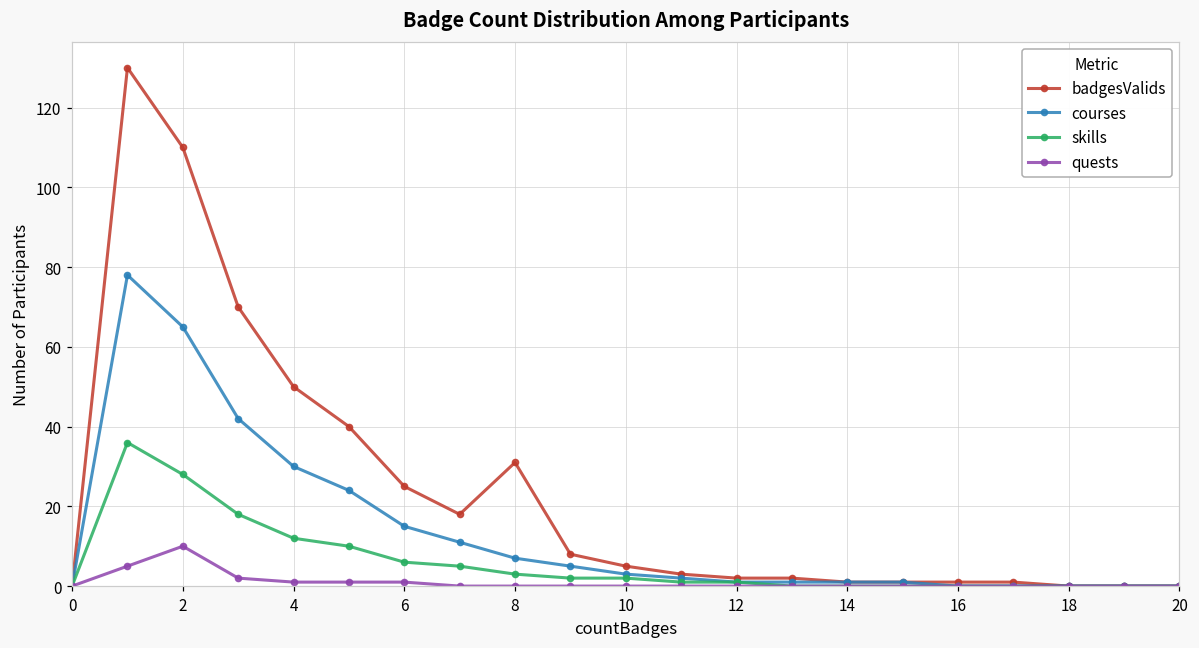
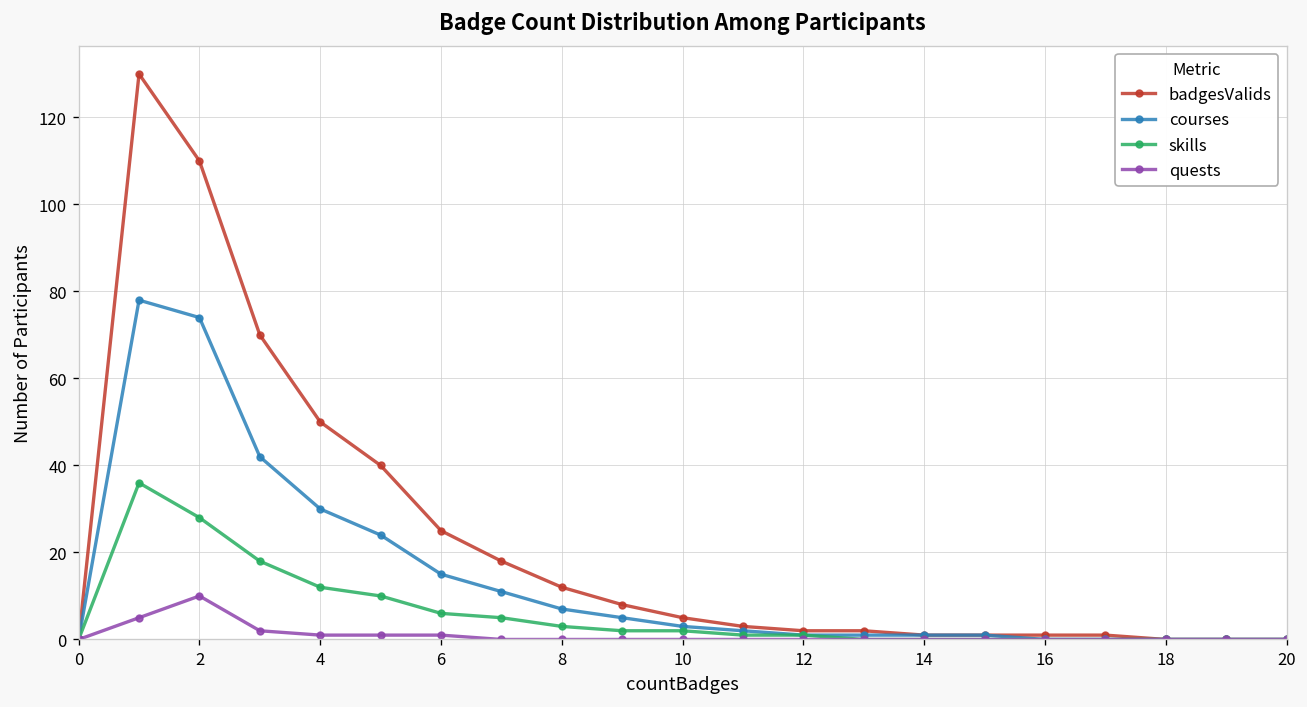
courses, 2: 65 -> 74
badgesValids, 8: 31 -> 12
